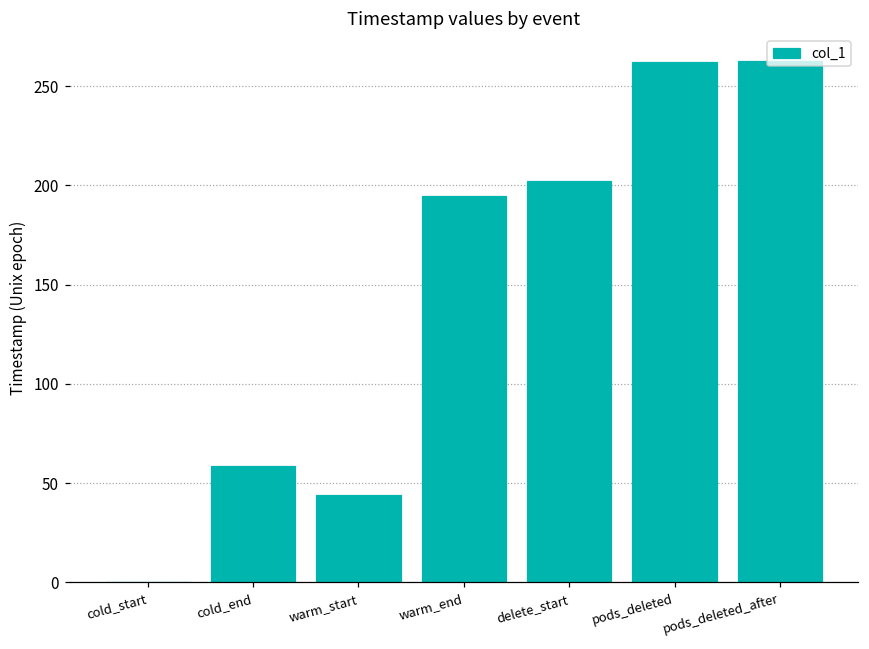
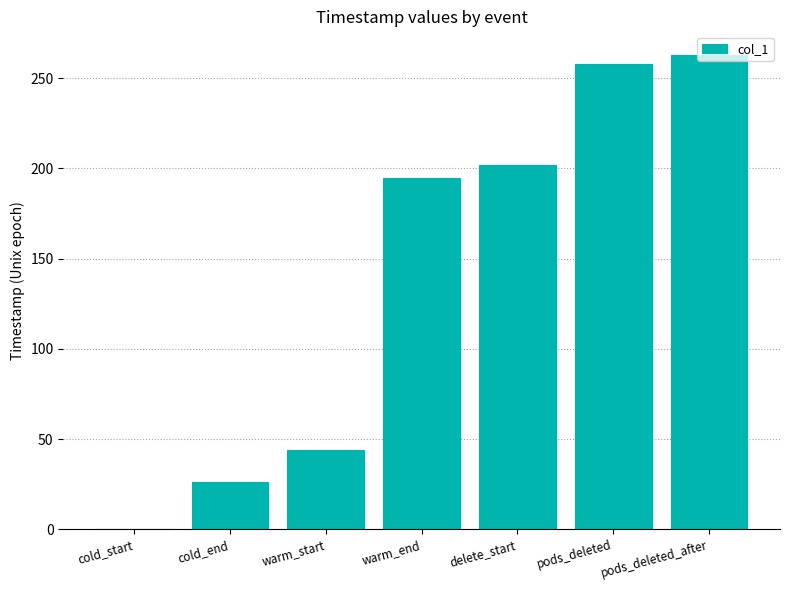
cold_end: 59 -> 26
pods_deleted: 262 -> 258
